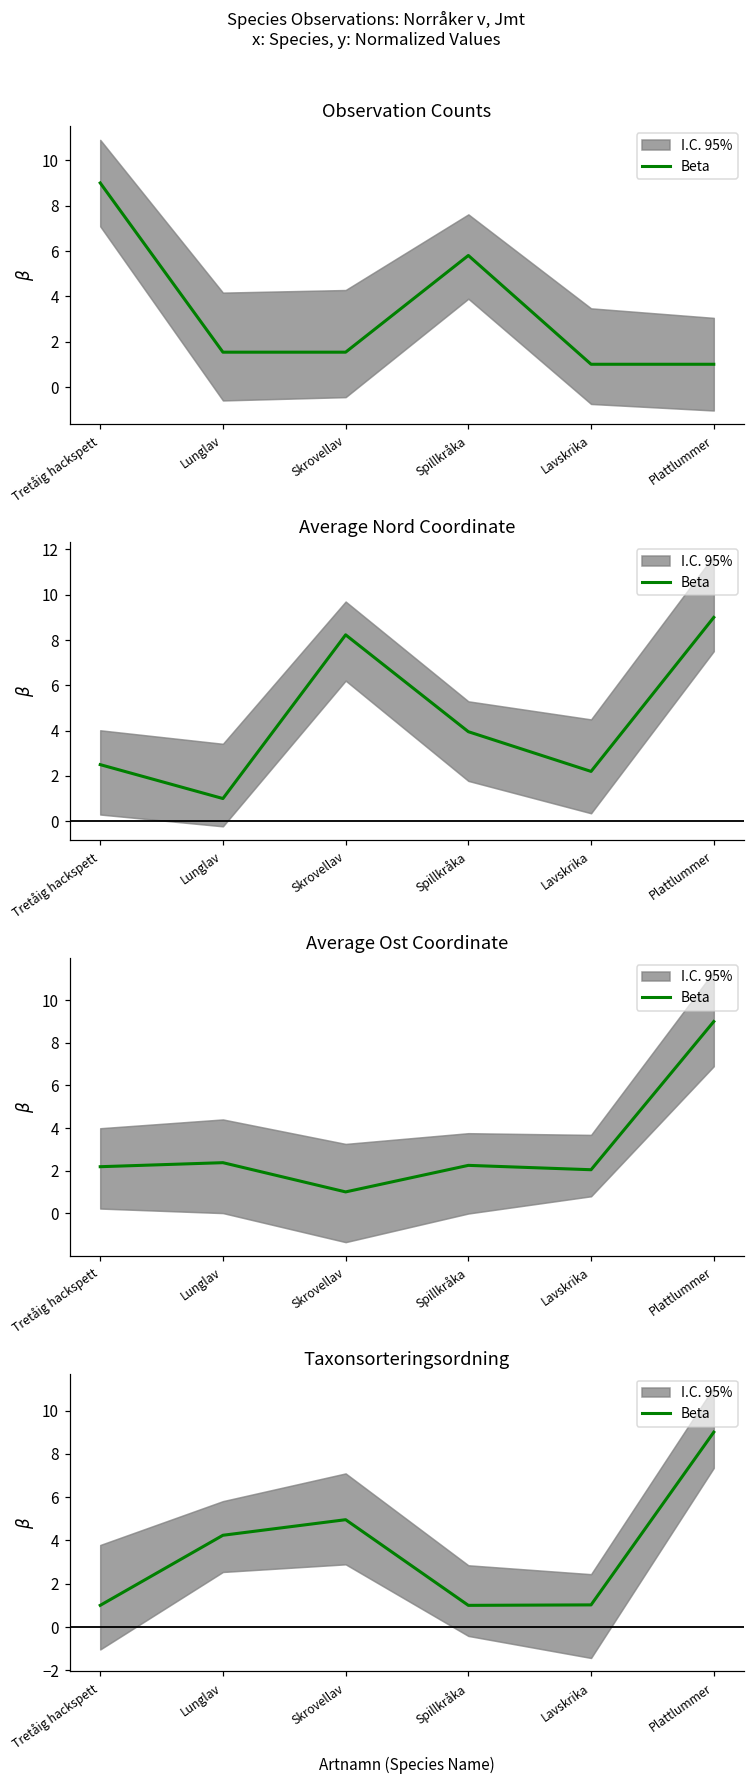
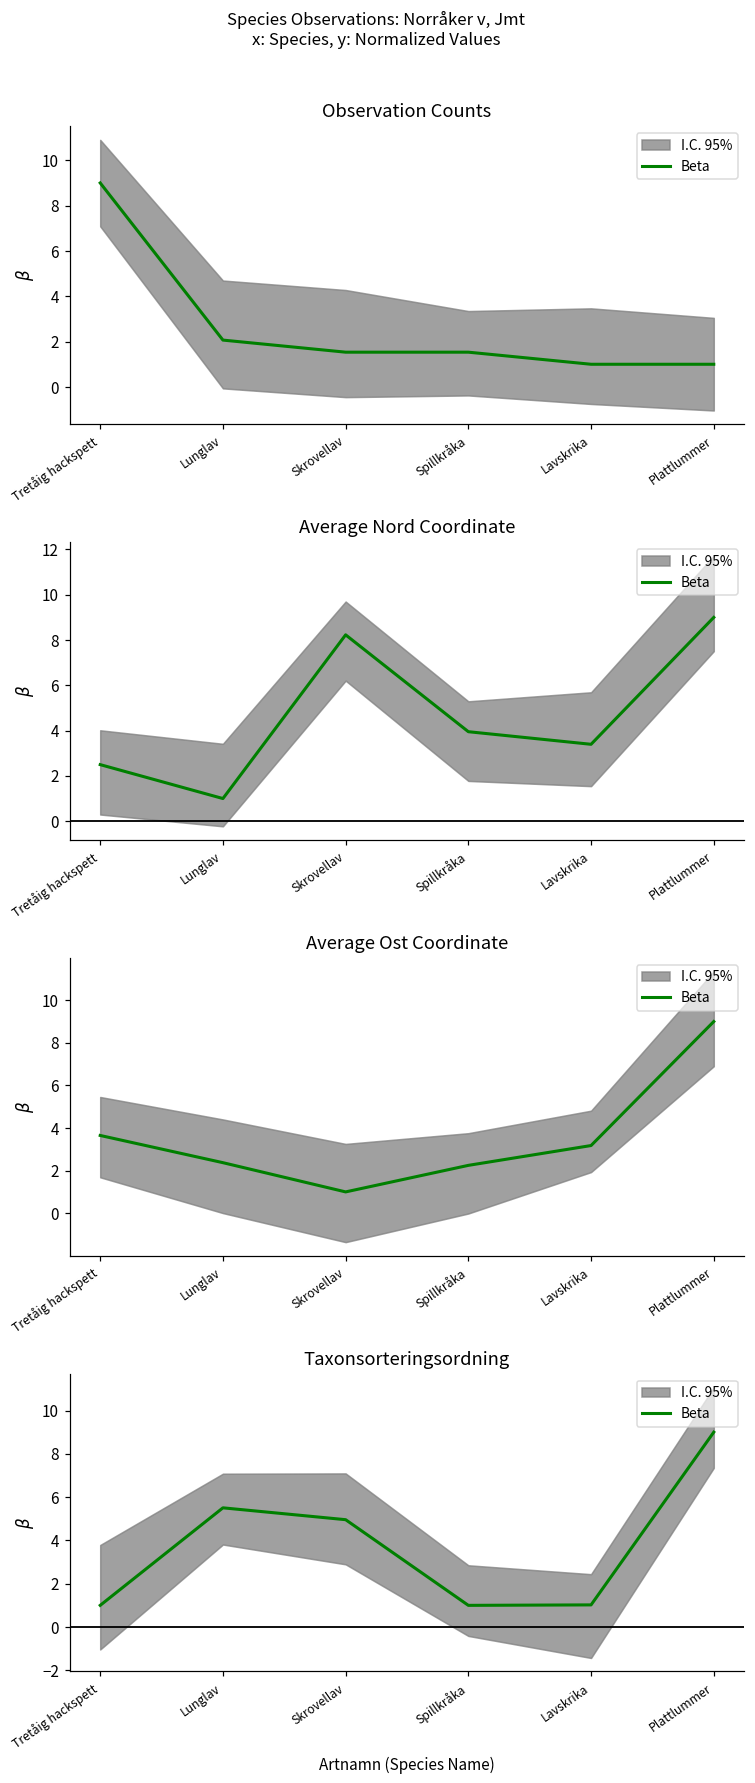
Observation Counts, Beta, Lunglav: 1.5 -> 2.1
Observation Counts, Beta, Spillkråka: 5.8 -> 1.5
Average Nord Coordinate, Beta, Lavskrika: 2.2 -> 3.4
Average Ost Coordinate, Beta, Tretåig hackspett: 2.2 -> 3.7
Average Ost Coordinate, Beta, Lavskrika: 2.0 -> 3.2
Taxonsorteringsordning, Beta, Lunglav: 4.2 -> 5.5
